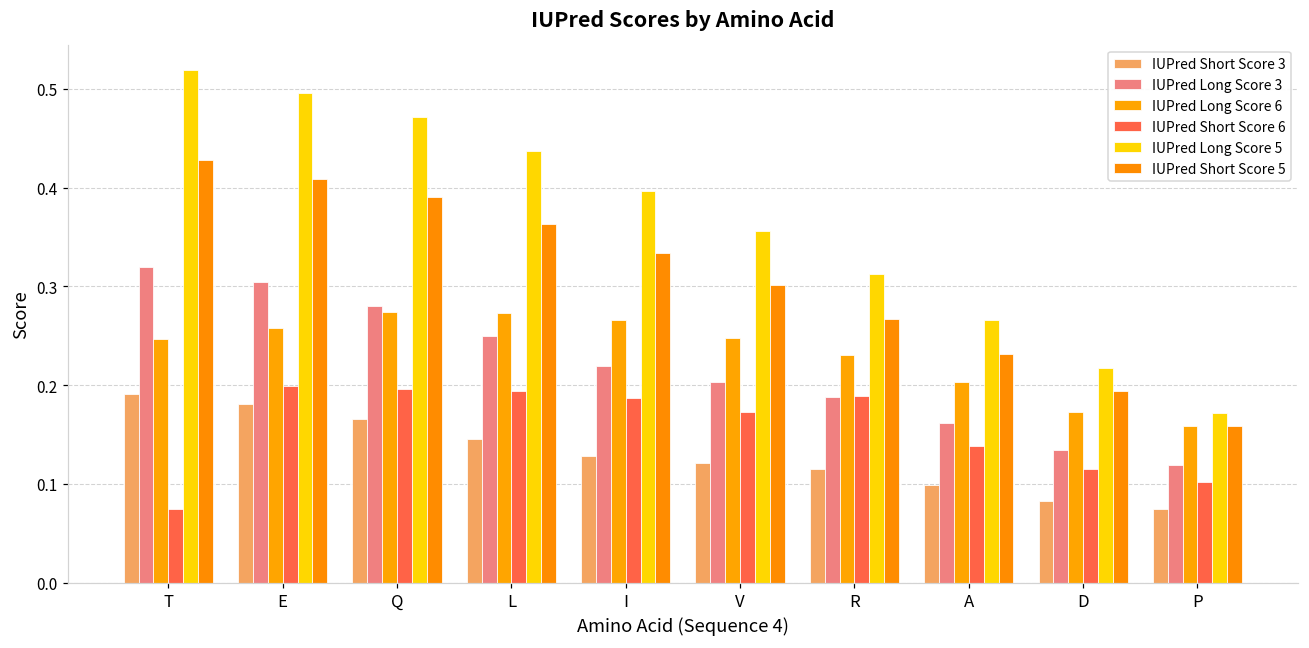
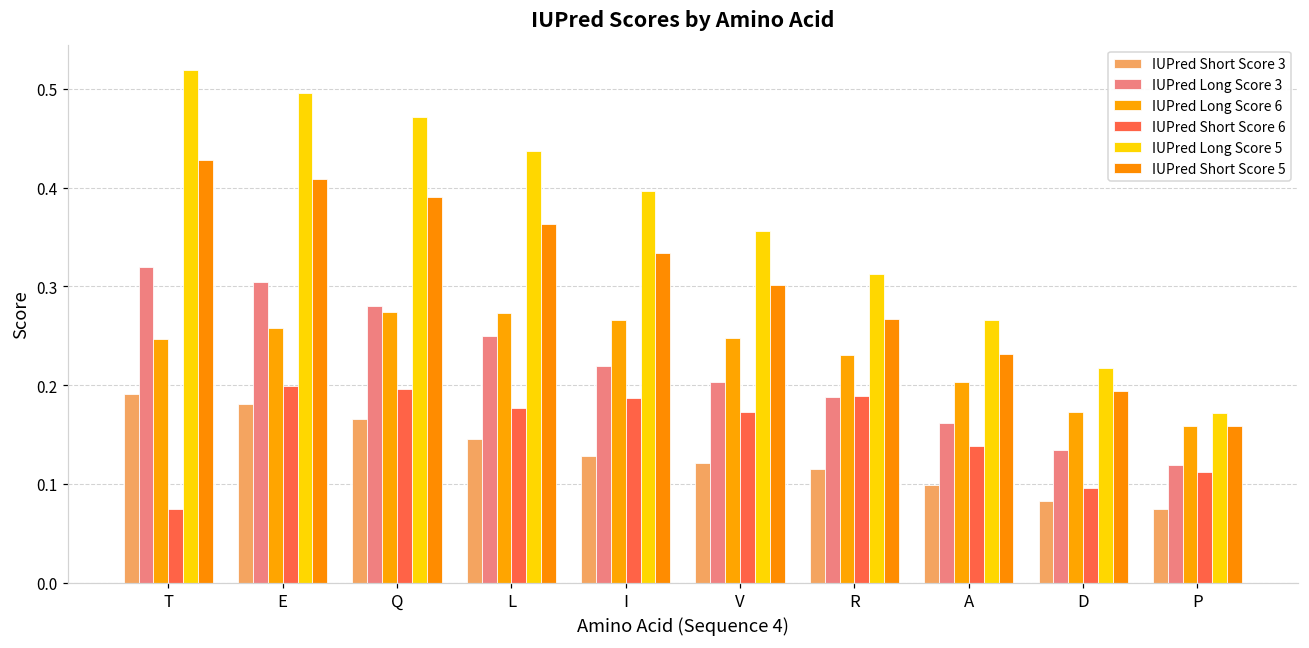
IUPred Short Score 6, L: 0.19 -> 0.18
IUPred Short Score 6, D: 0.12 -> 0.10
IUPred Short Score 6, P: 0.10 -> 0.11
